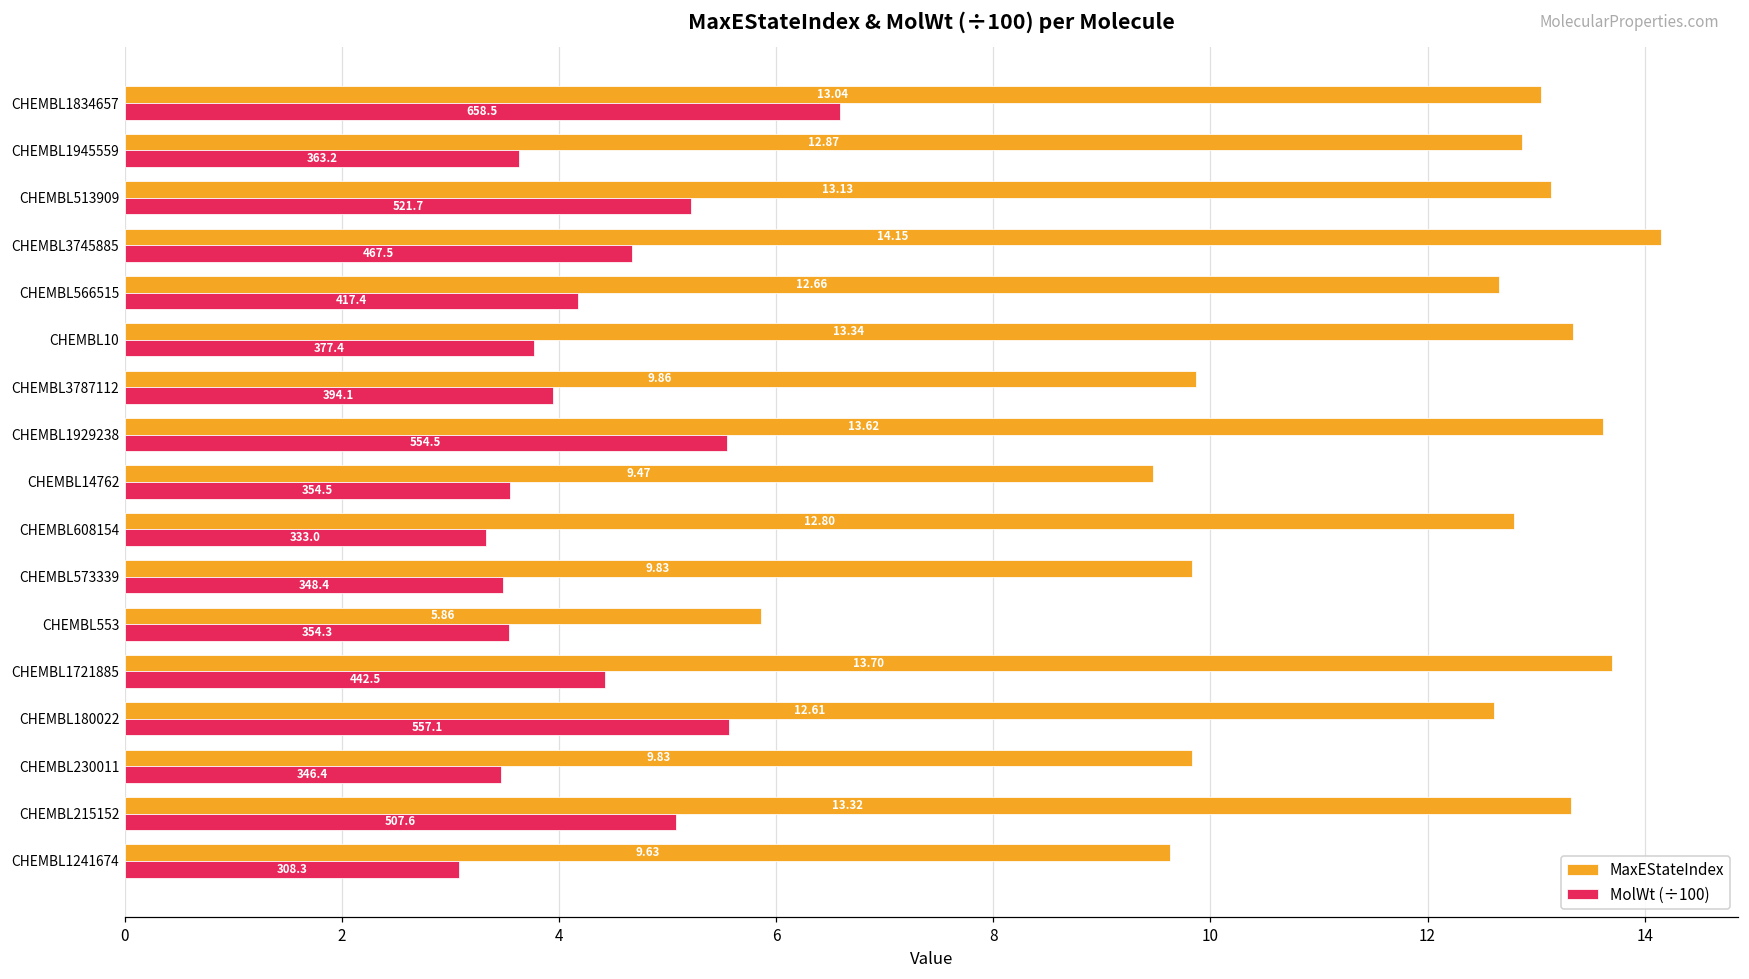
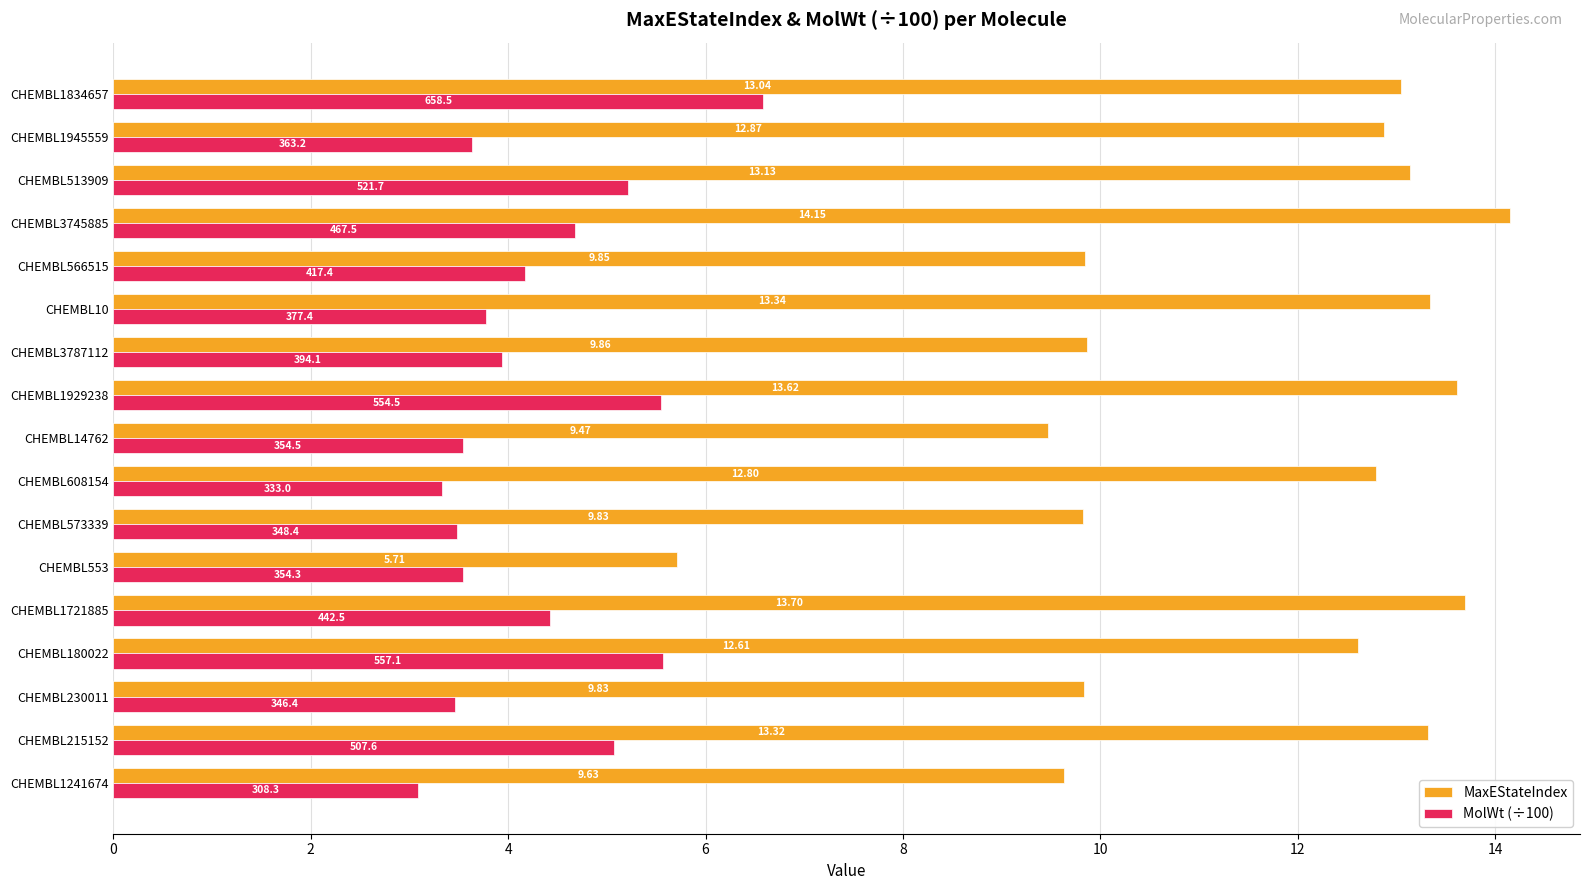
MaxEStateIndex, CHEMBL566515: 12.66 -> 9.85
MaxEStateIndex, CHEMBL553: 5.86 -> 5.71
